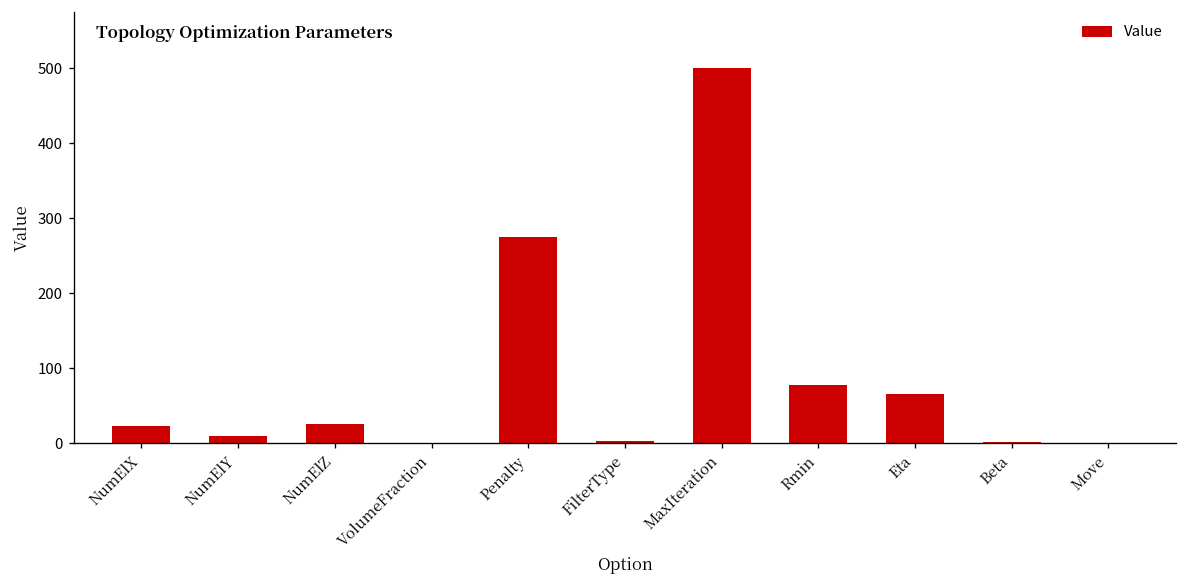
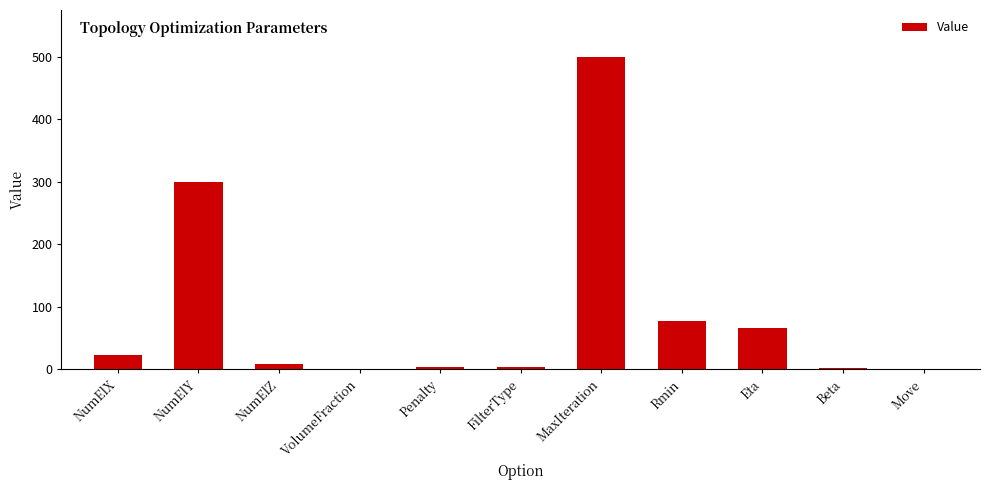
NumElY: 10 -> 300
NumElZ: 30 -> 10
Penalty: 280 -> 0
